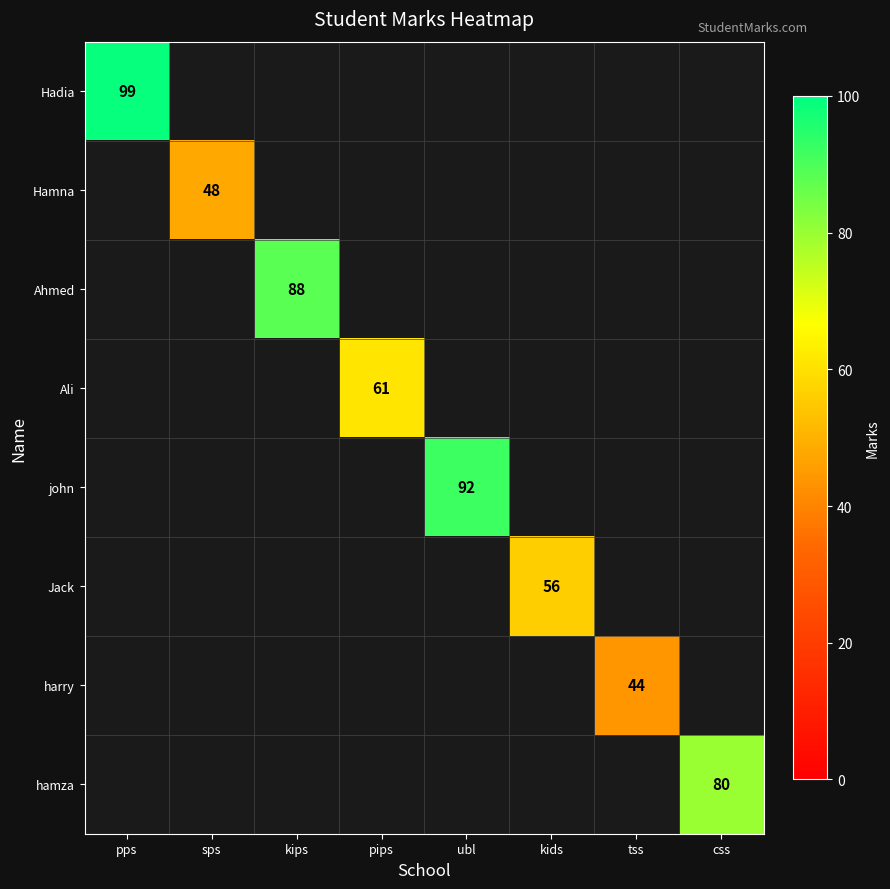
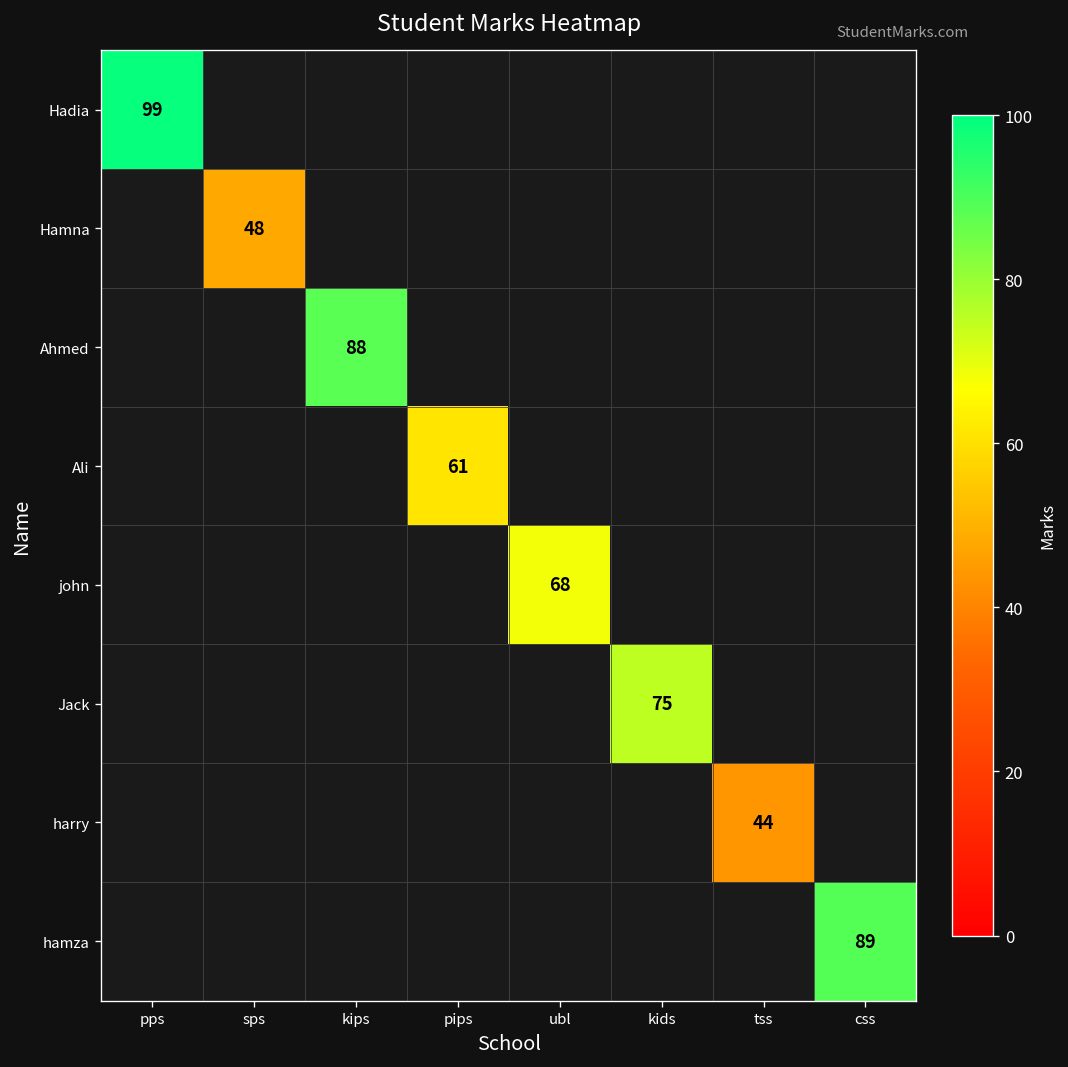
john, ubl: 92 -> 68
Jack, kids: 56 -> 75
hamza, css: 80 -> 89
